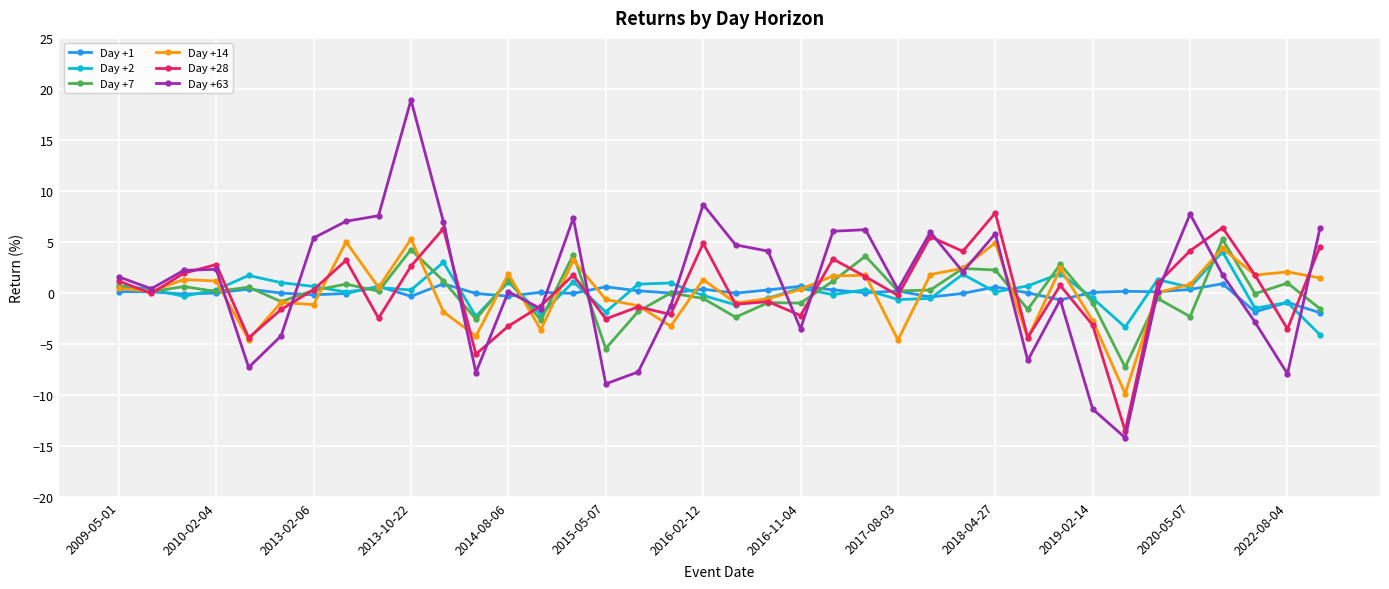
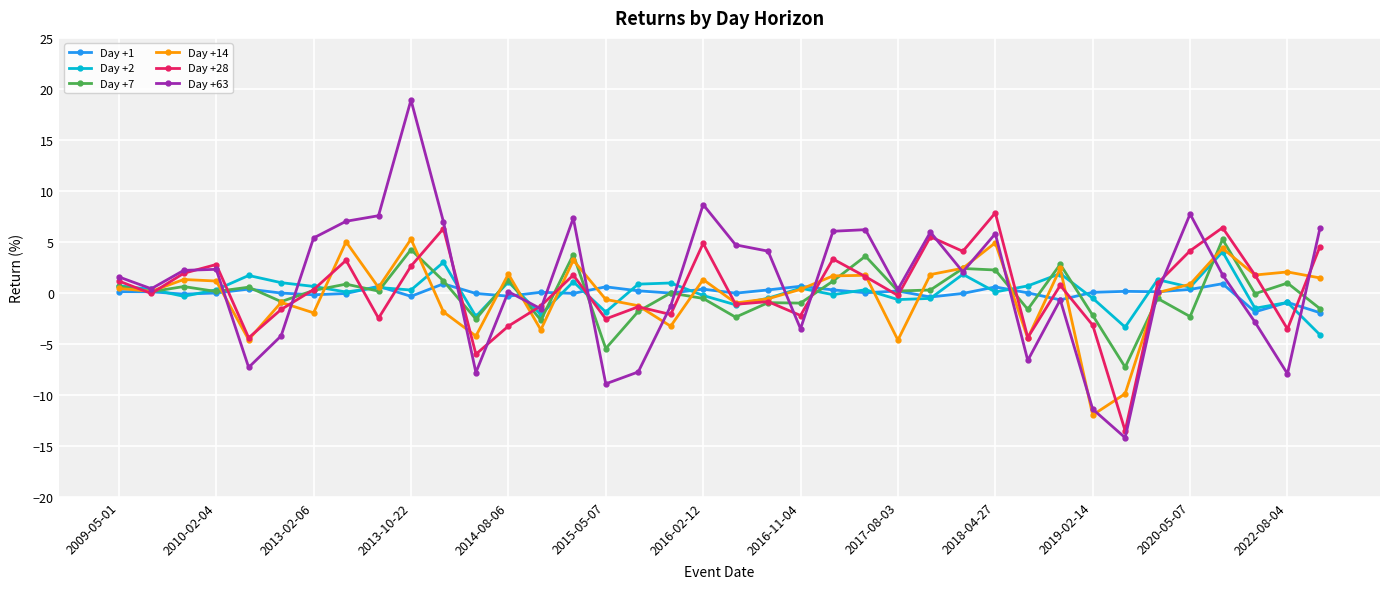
Day +14, 2013-02-06: -1.2 -> -2.0
Day +7, 2019-02-14: -1.0 -> -2.2
Day +14, 2019-02-14: -2.7 -> -12.0
